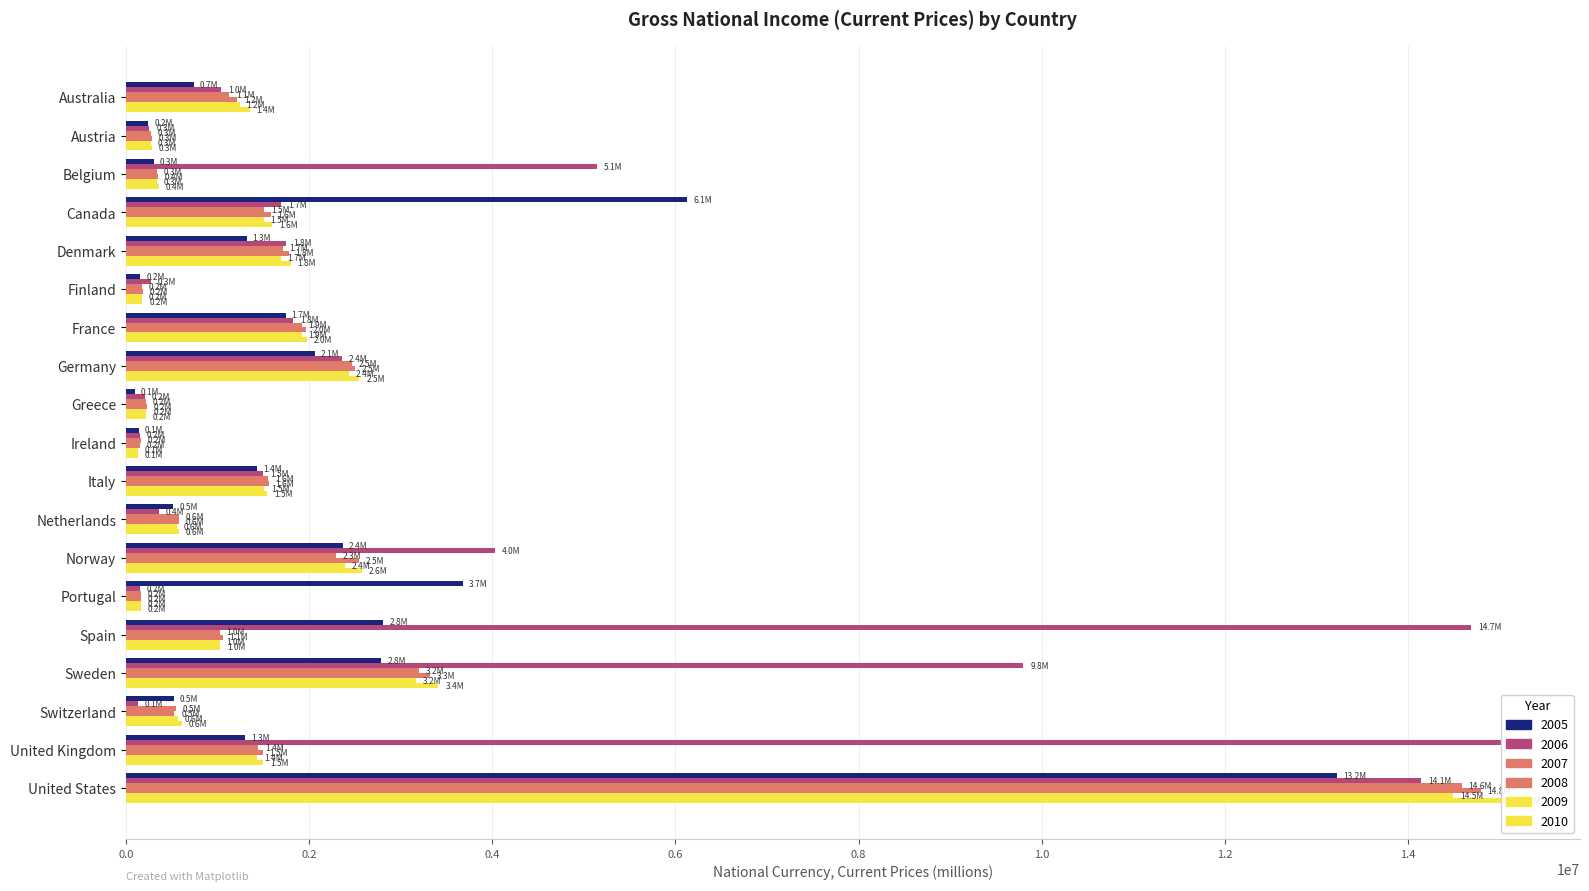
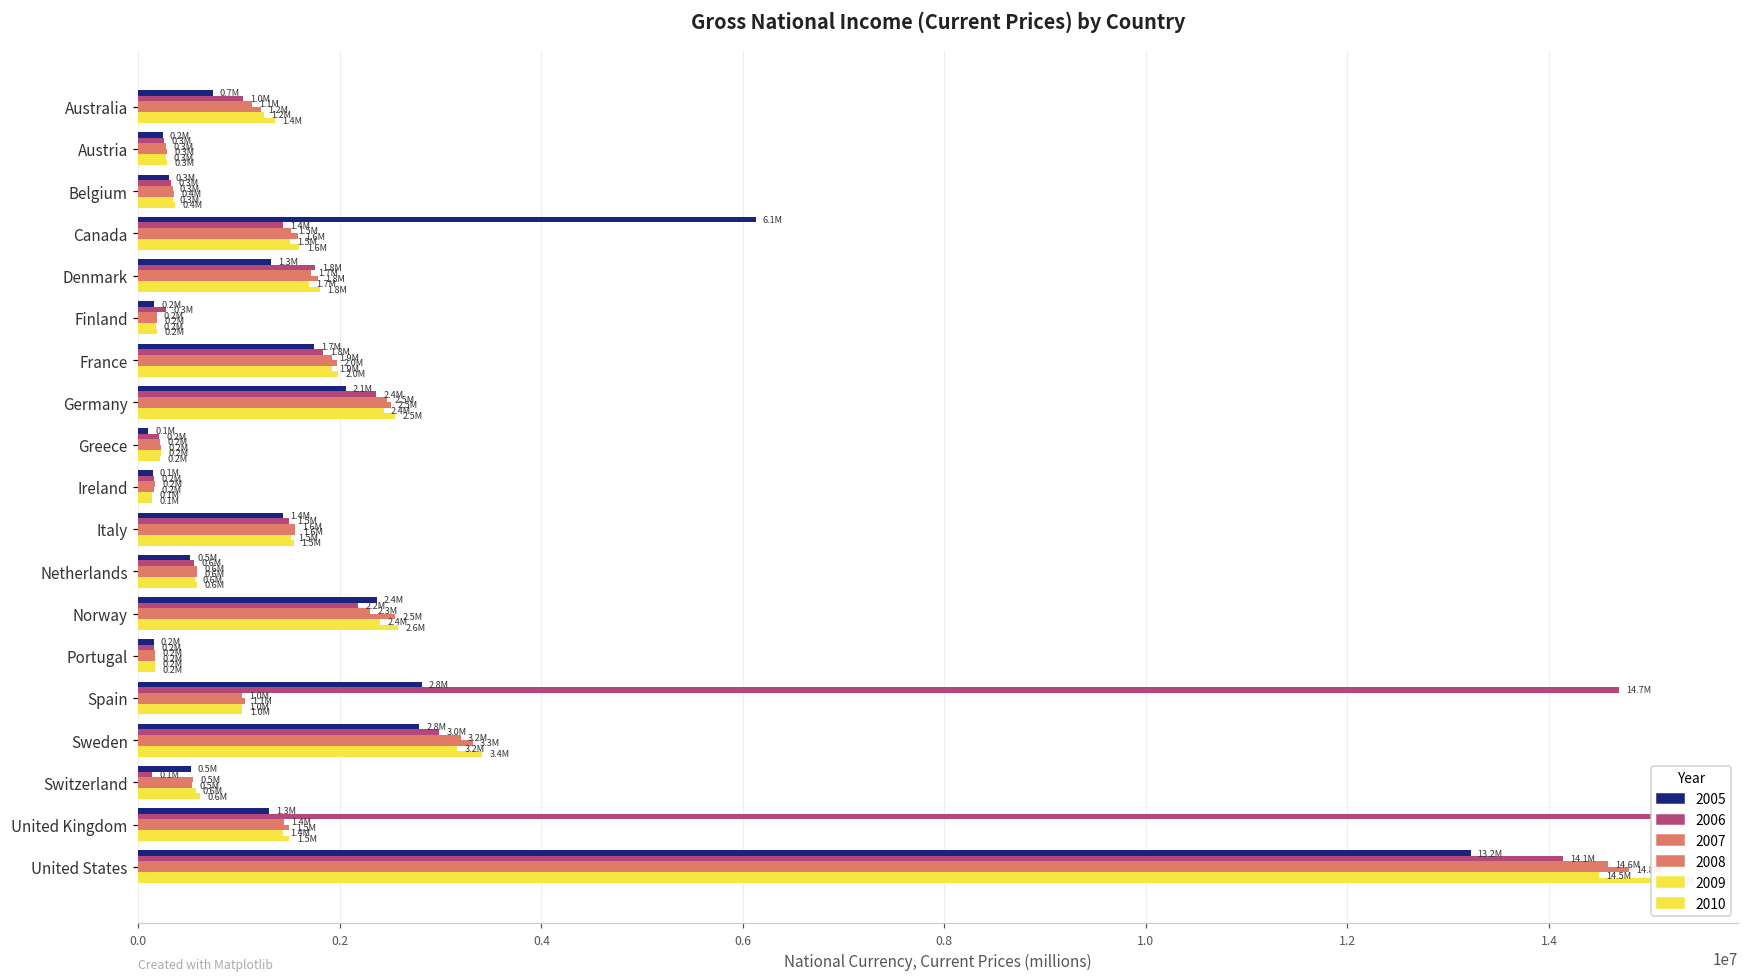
2006, Belgium: 5.1M -> 0.3M
2006, Canada: 1.7M -> 1.4M
2006, Netherlands: 0.4M -> 0.6M
2006, Norway: 4.0M -> 2.2M
2005, Portugal: 3.7M -> 0.2M
2006, Sweden: 9.8M -> 3.0M
